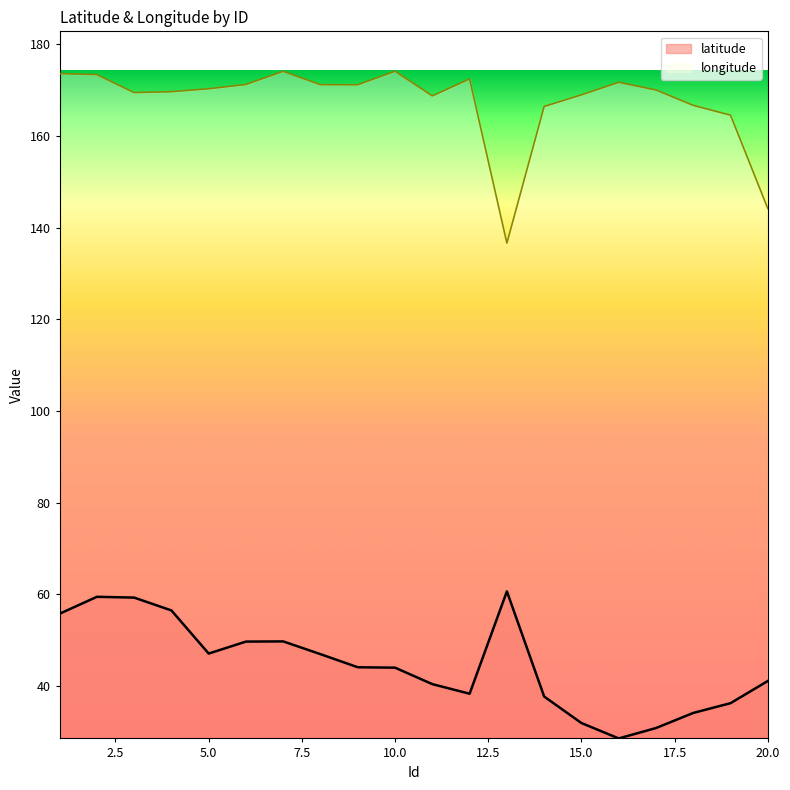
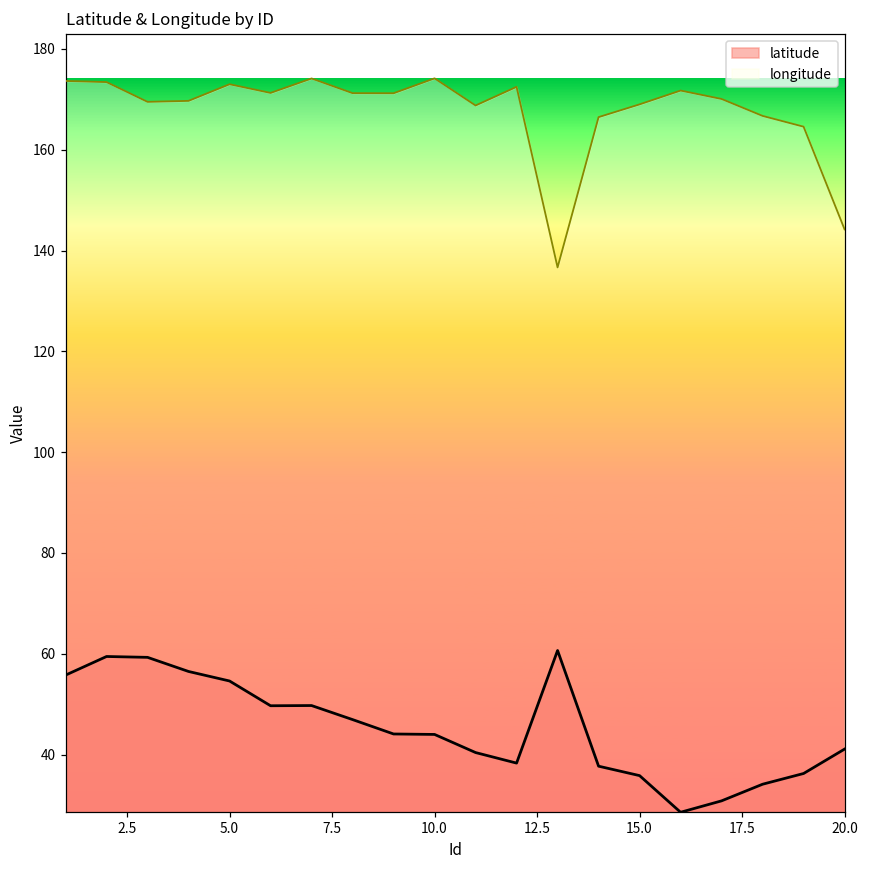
latitude, 5.0: 47 -> 55
longitude, 5.0: 170 -> 173
latitude, 15.0: 32 -> 36
